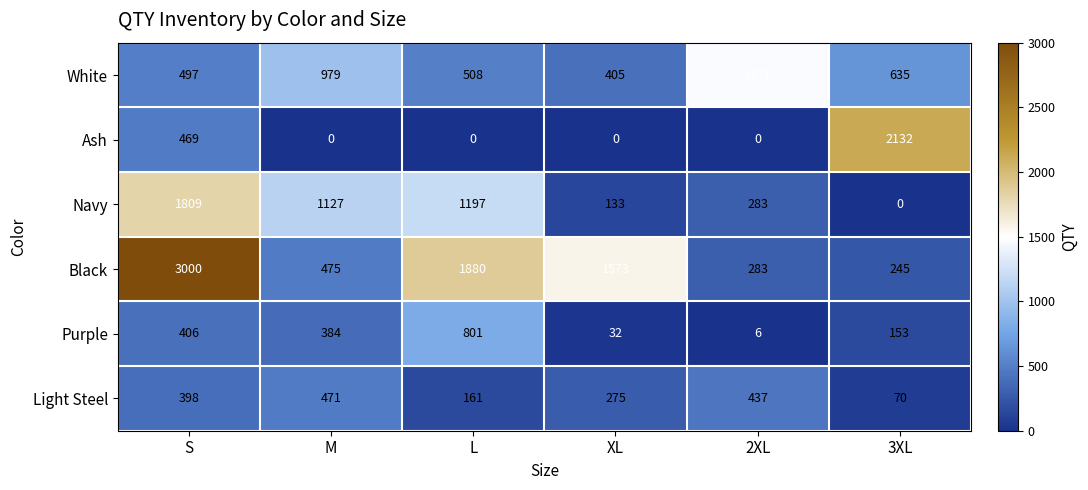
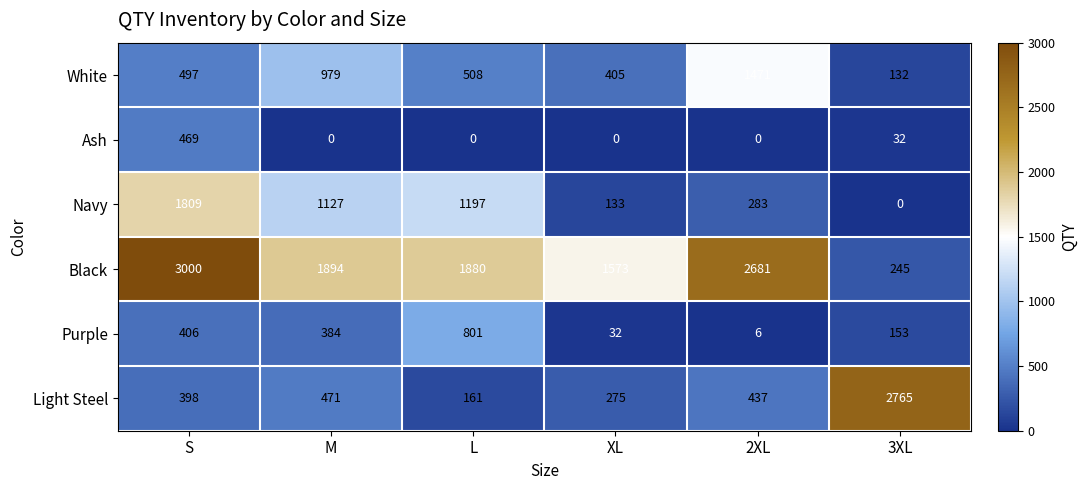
White, 3XL: 635 -> 132
Ash, 3XL: 2132 -> 32
Black, M: 475 -> 1894
Black, 2XL: 283 -> 2681
Light Steel, 3XL: 70 -> 2765
